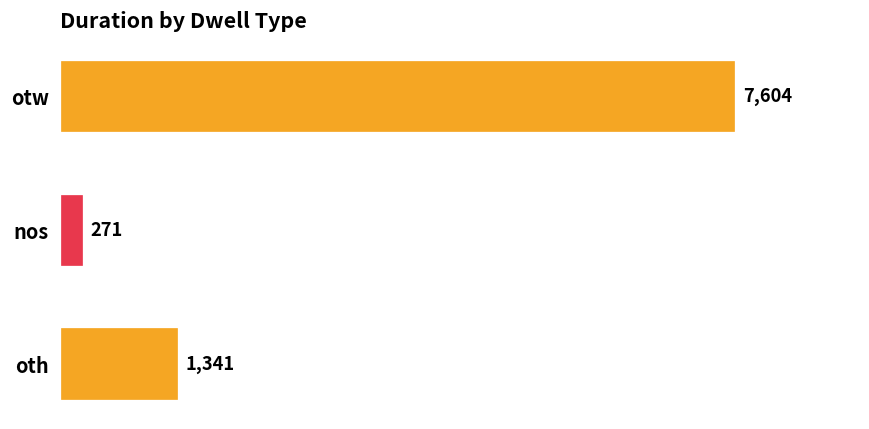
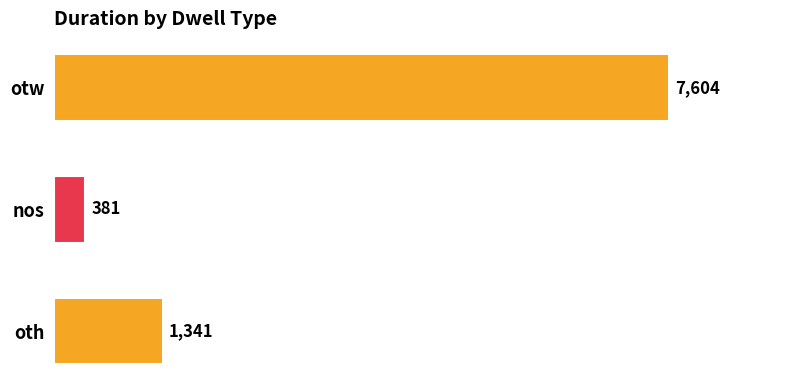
nos: 271 -> 381
